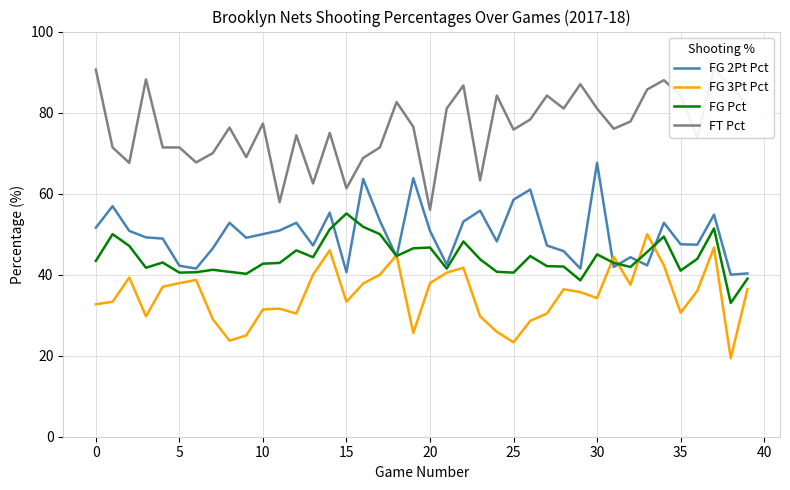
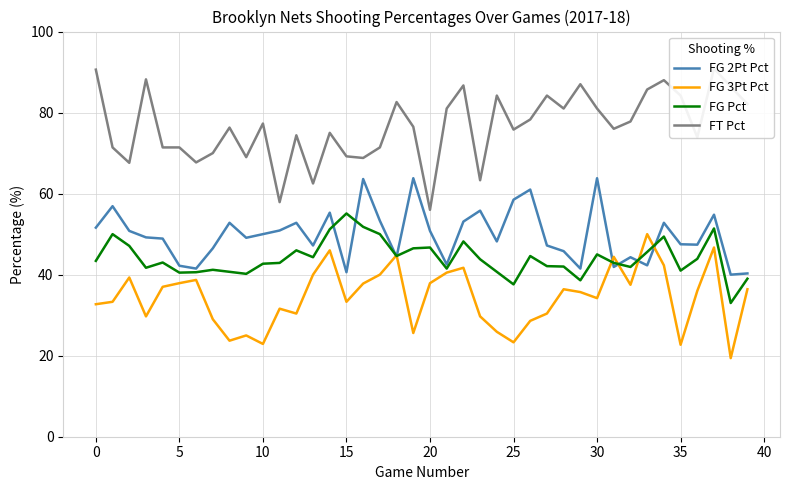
FG 3Pt Pct, 10: 31 -> 23
FT Pct, 15: 61 -> 69
FG Pct, 25: 41 -> 38
FG 2Pt Pct, 30: 68 -> 64
FG 3Pt Pct, 35: 31 -> 23
